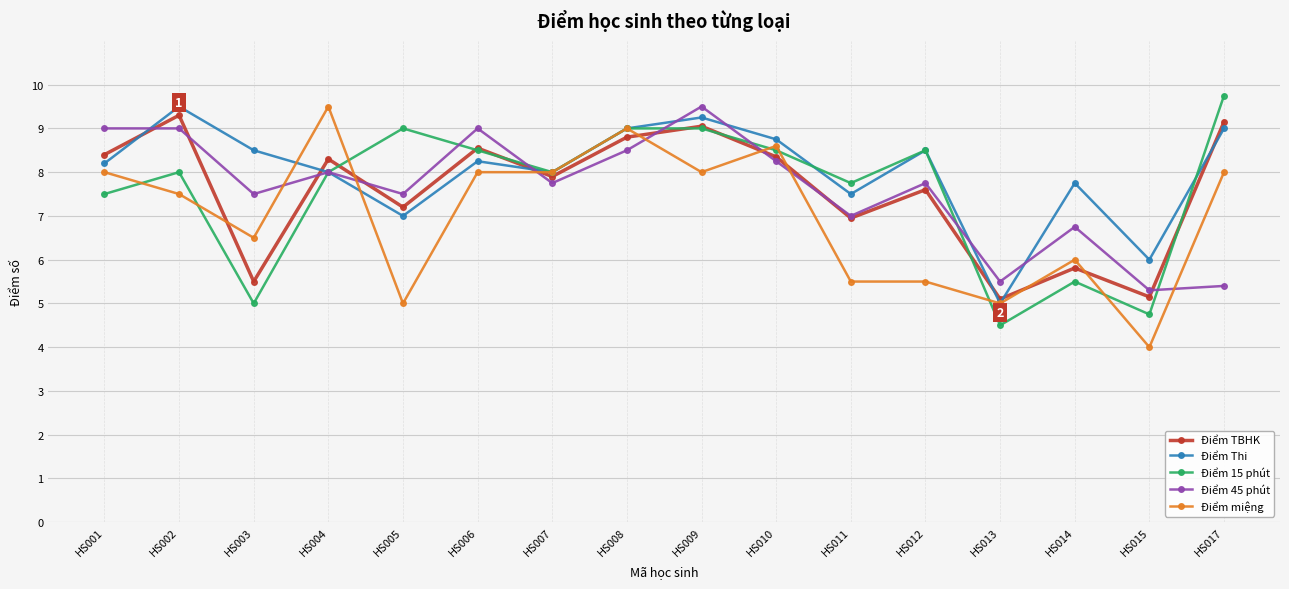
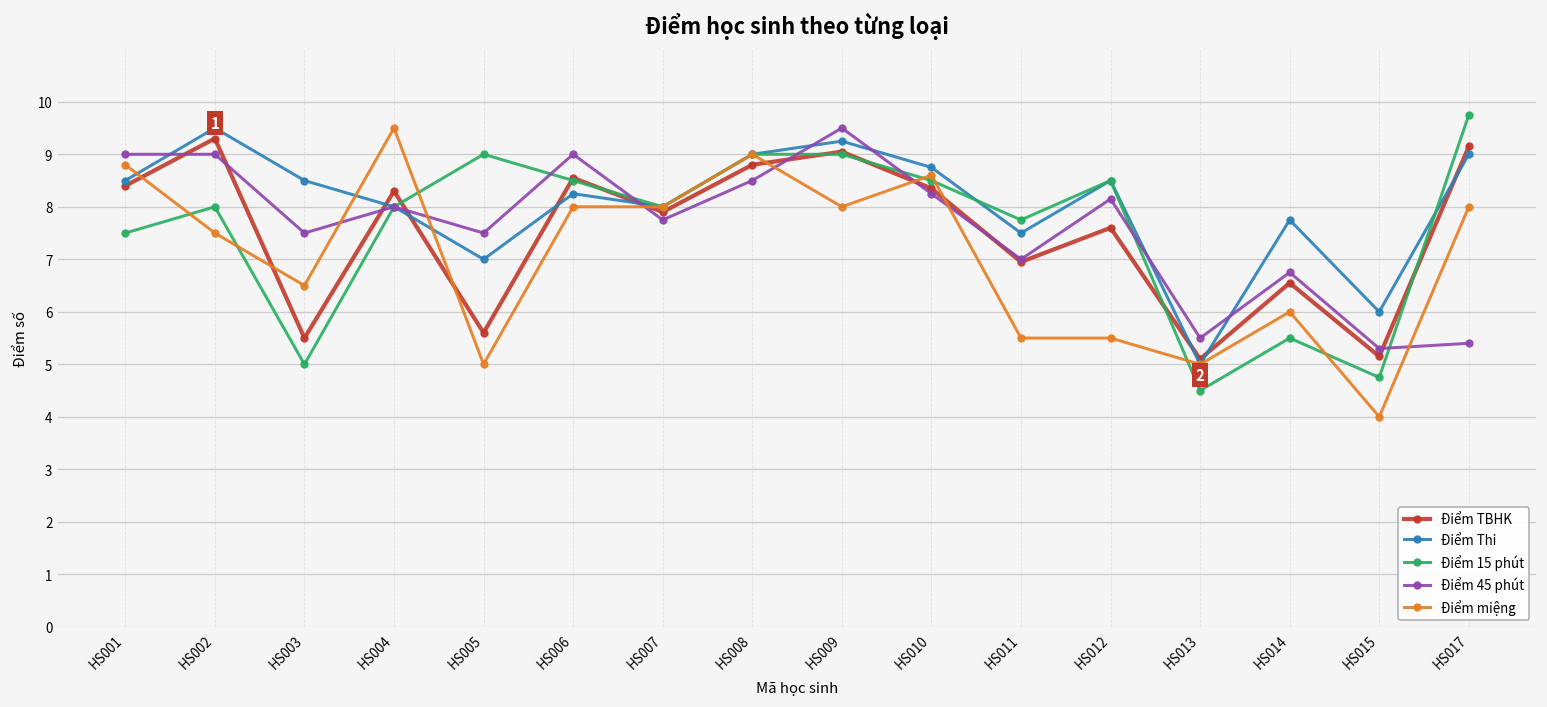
Điểm Thi, HS001: 8.2 -> 8.5
Điểm miệng, HS001: 8.0 -> 8.8
Điểm TBHK, HS005: 7.2 -> 5.6
Điểm 45 phút, HS012: 7.8 -> 8.2
Điểm TBHK, HS014: 5.8 -> 6.6
